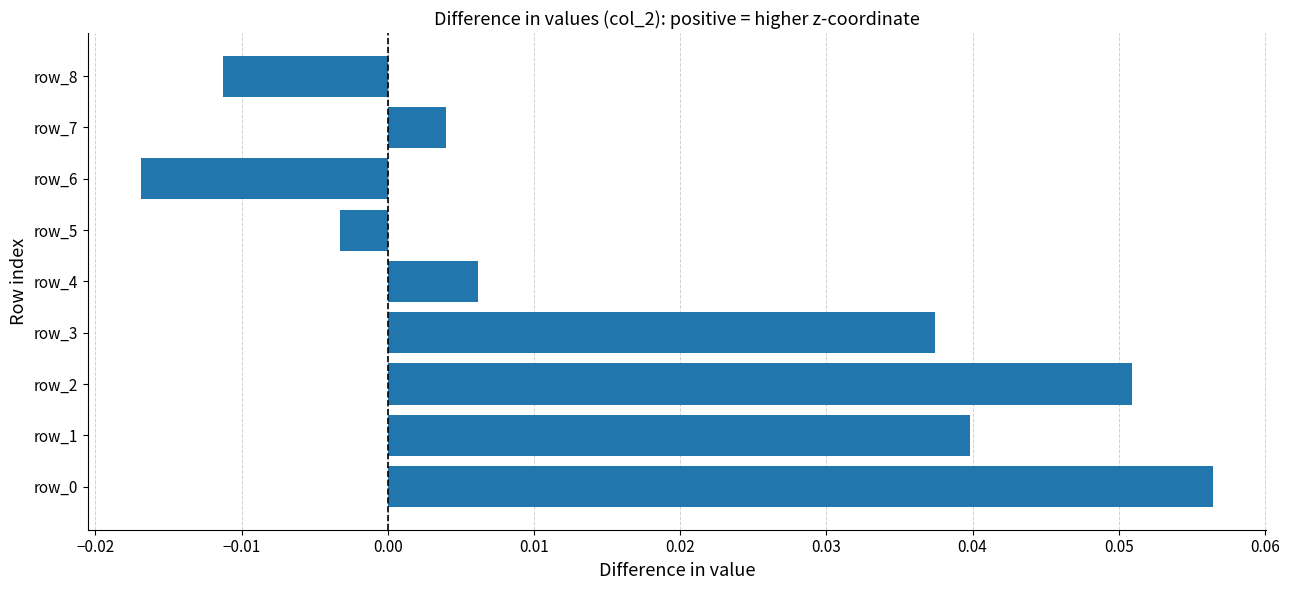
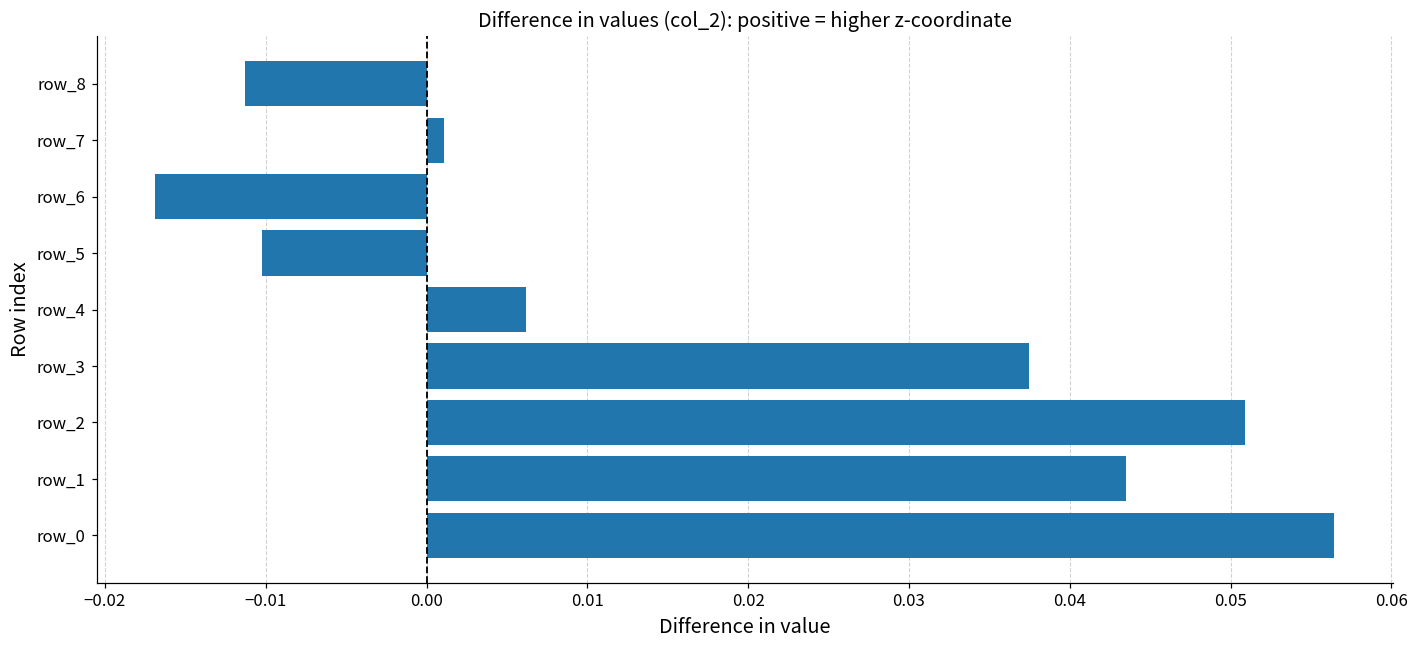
row_7: 0.0040 -> 0.0011
row_5: -0.0033 -> -0.0102
row_1: 0.0398 -> 0.0435
